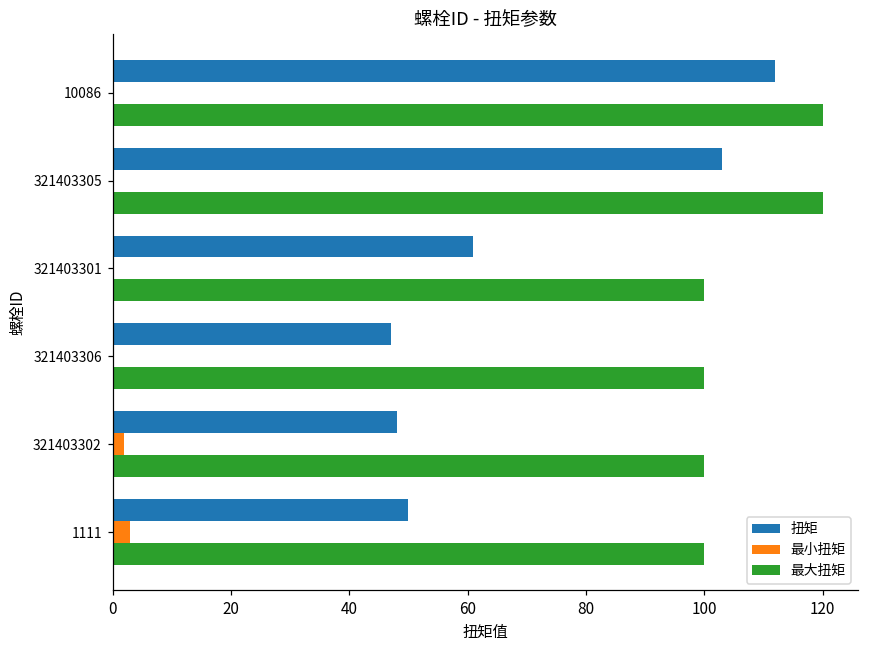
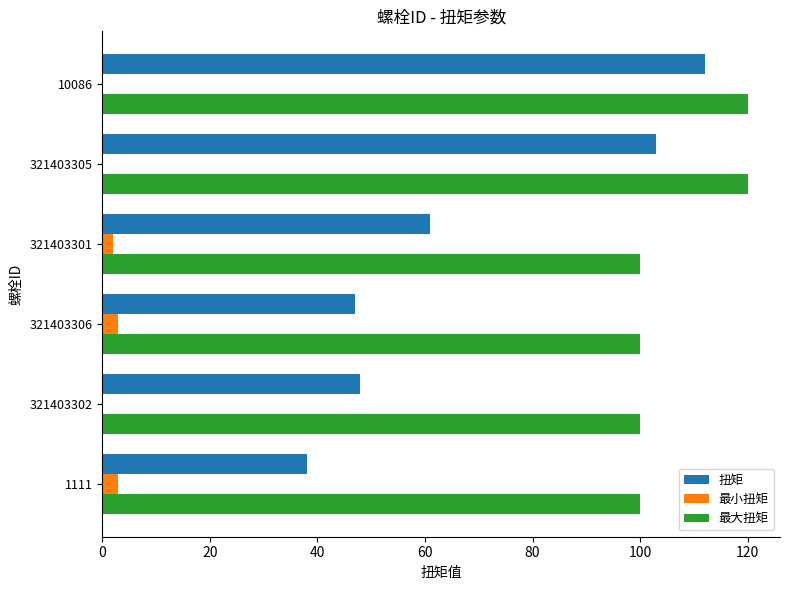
最小扭矩, 321403301: 0 -> 2
最小扭矩, 321403306: 0 -> 3
最小扭矩, 321403302: 2 -> 0
扭矩, 1111: 50 -> 38
